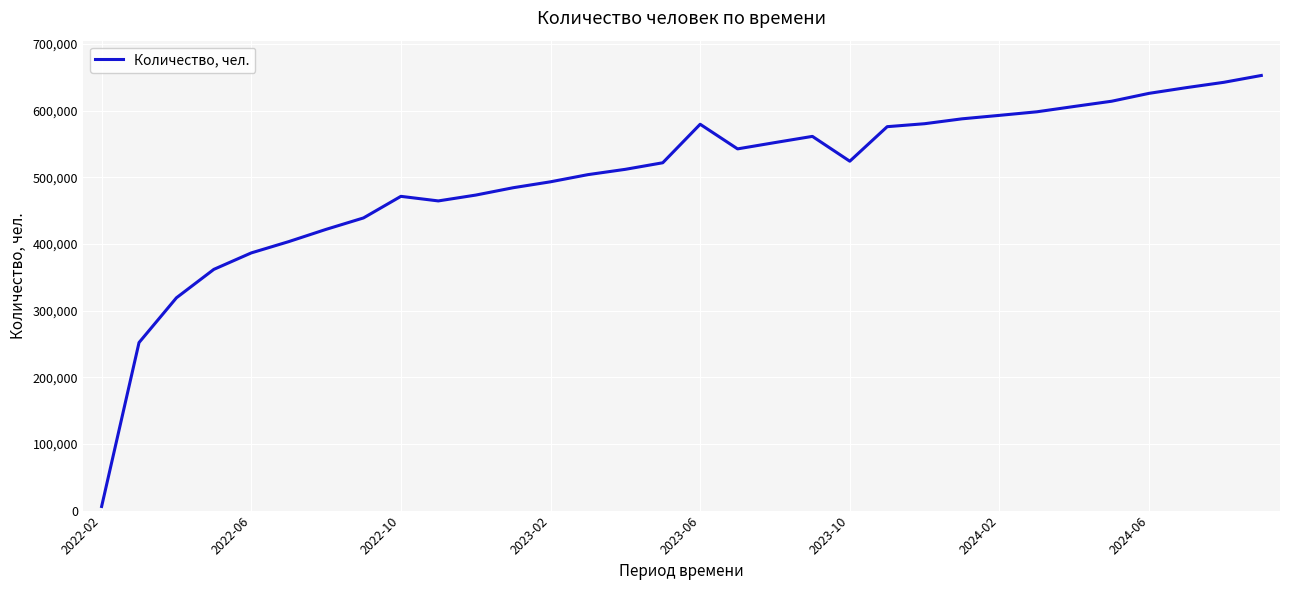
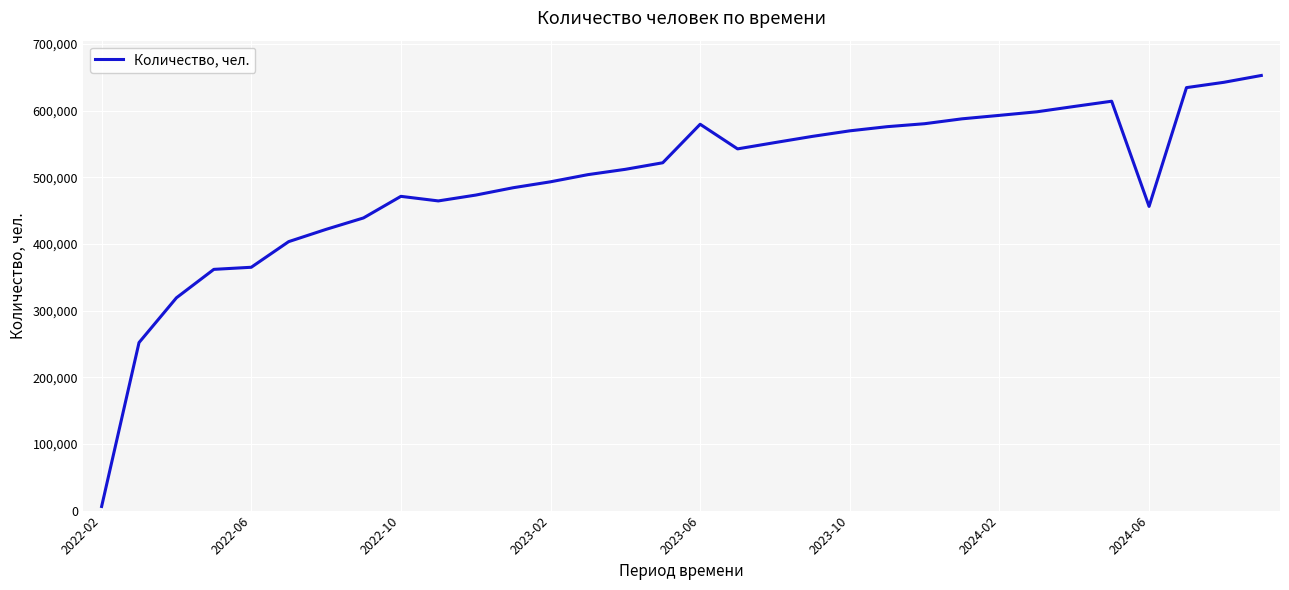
2022-06: 390,000 -> 360,000
2023-10: 520,000 -> 570,000
2024-06: 630,000 -> 460,000
